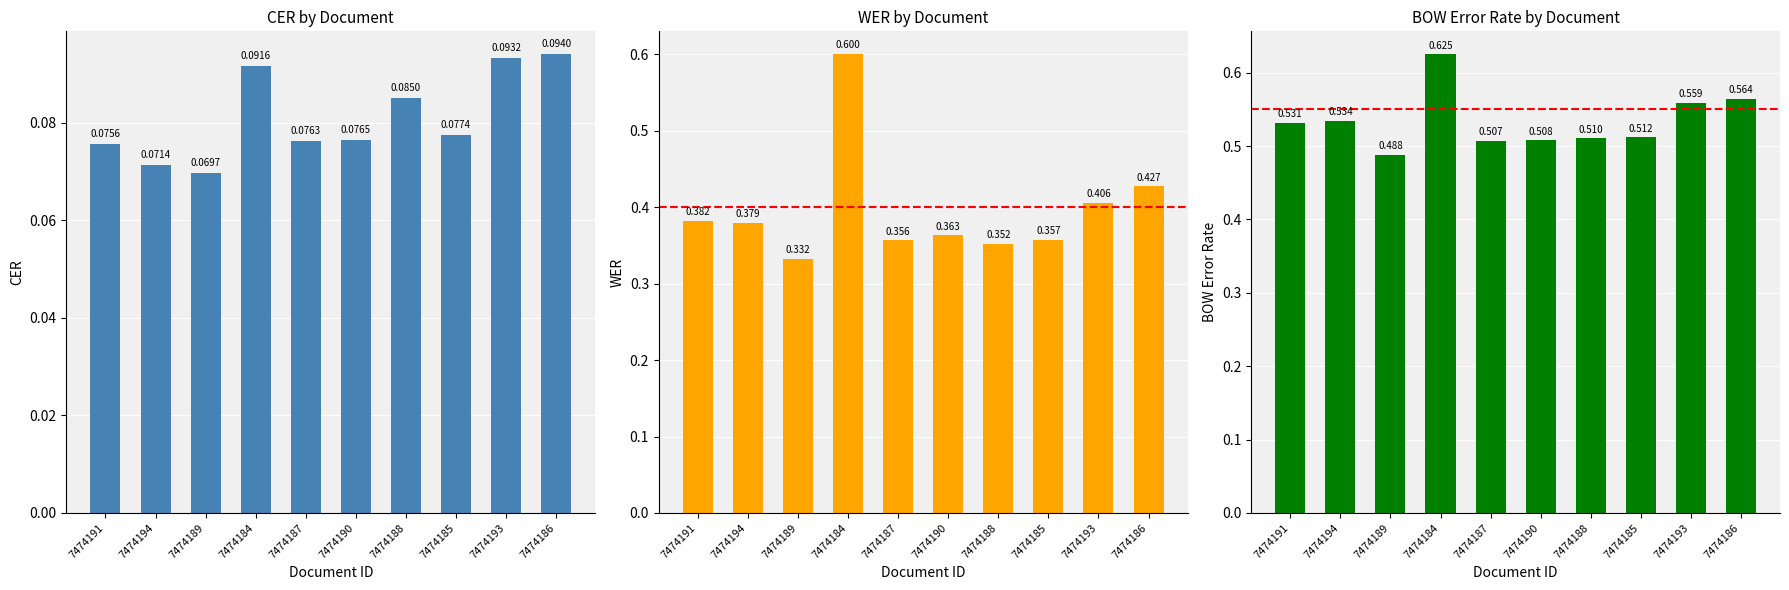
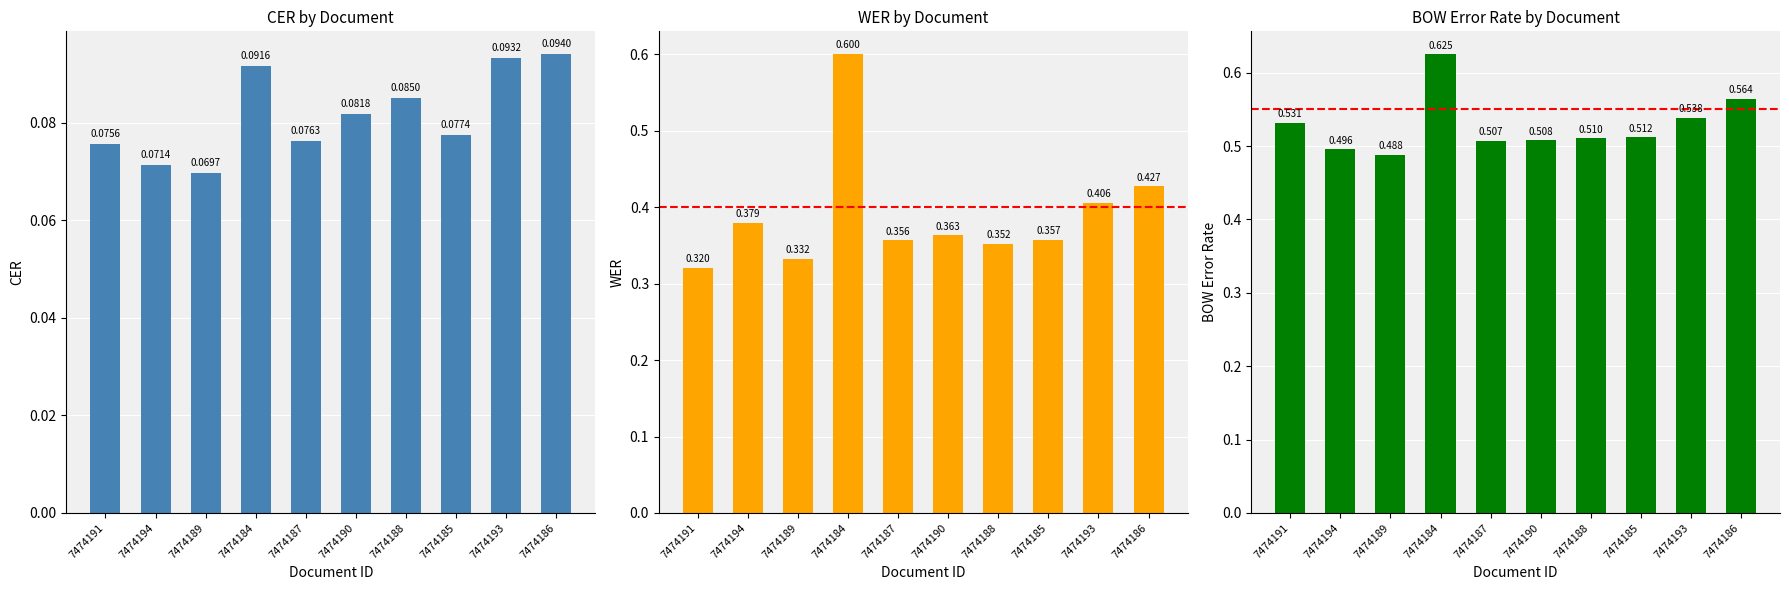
CER by Document, 7474190: 0.0765 -> 0.0818
WER by Document, 7474191: 0.382 -> 0.320
BOW Error Rate by Document, 7474194: 0.534 -> 0.496
BOW Error Rate by Document, 7474193: 0.559 -> 0.538
